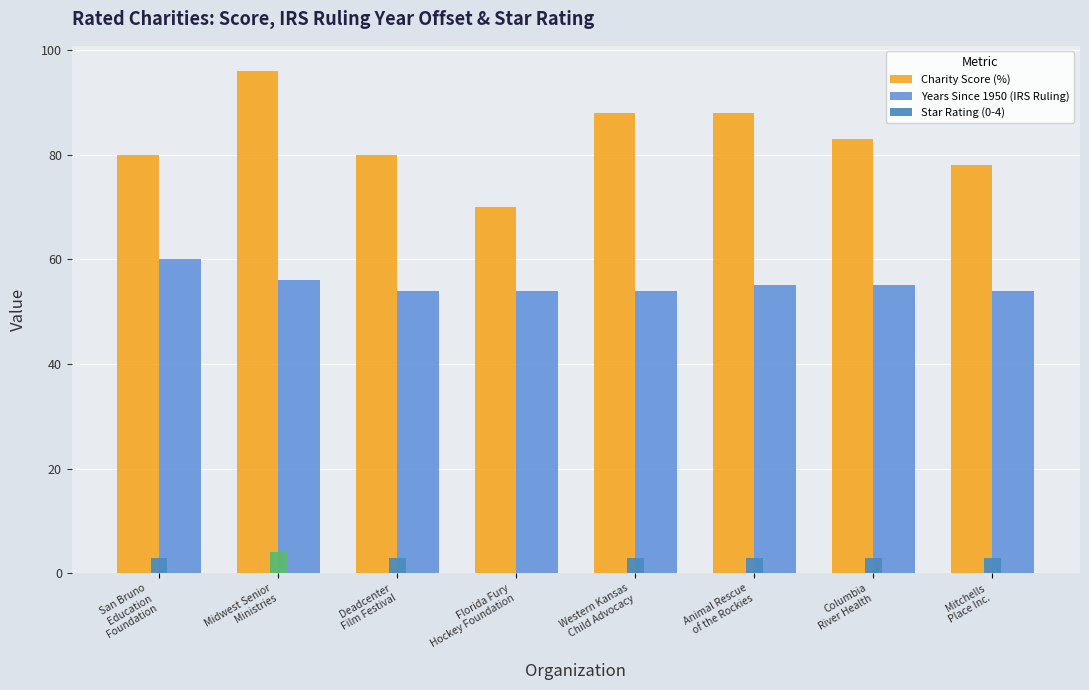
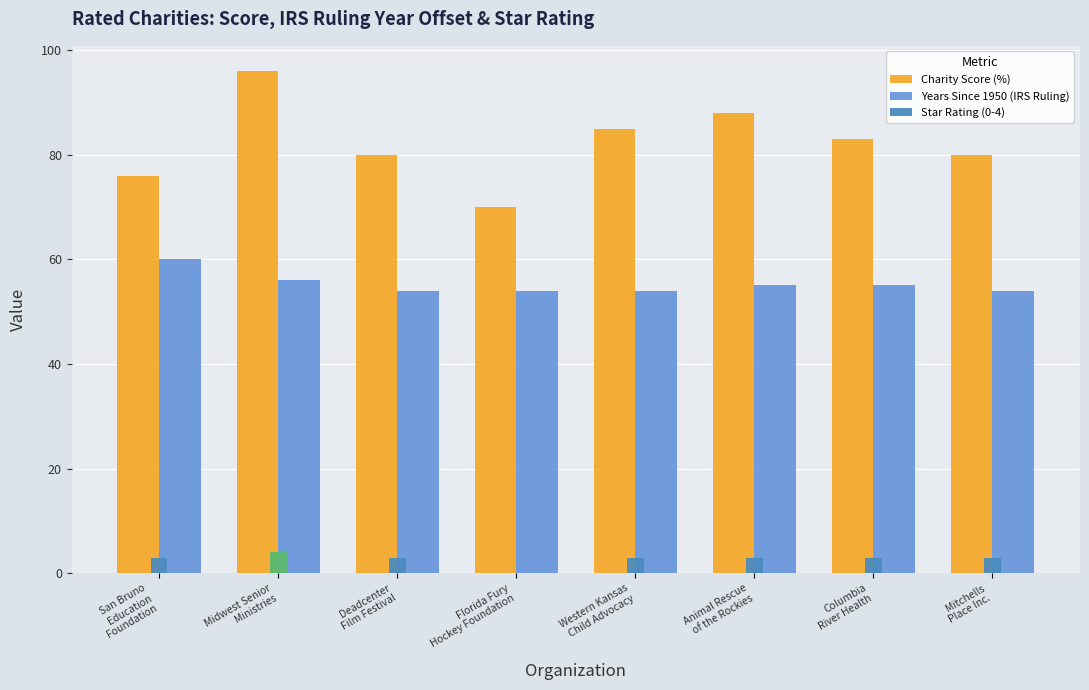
Charity Score (%), San Bruno Education Foundation: 80 -> 76
Charity Score (%), Western Kansas Child Advocacy: 88 -> 85
Charity Score (%), Mitchells Place Inc.: 78 -> 80
